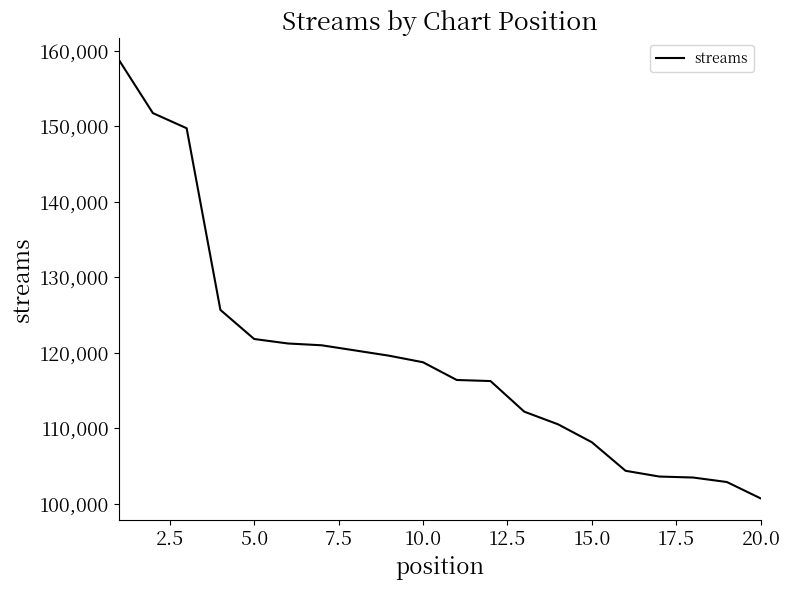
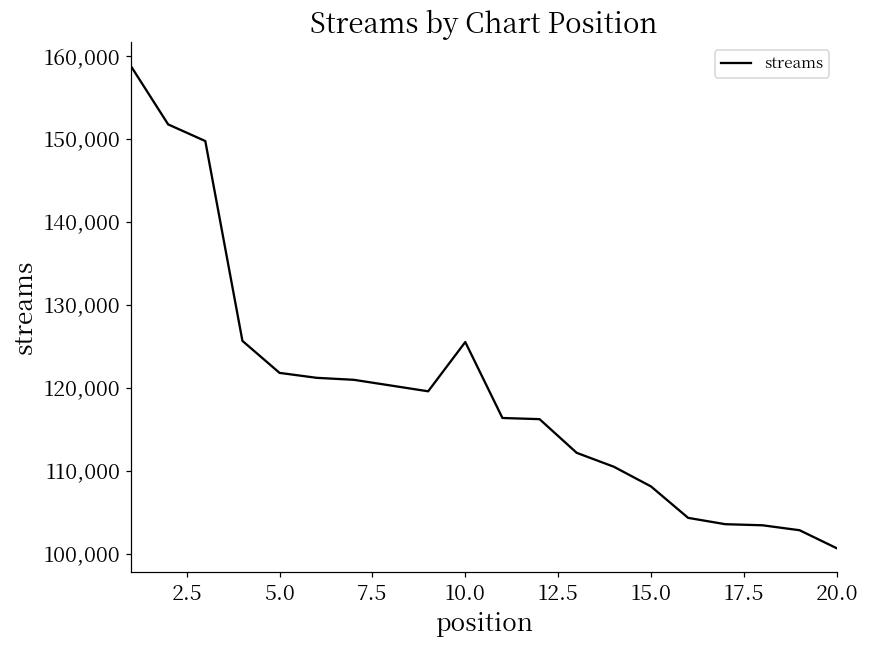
10.0: 119,000 -> 126,000
